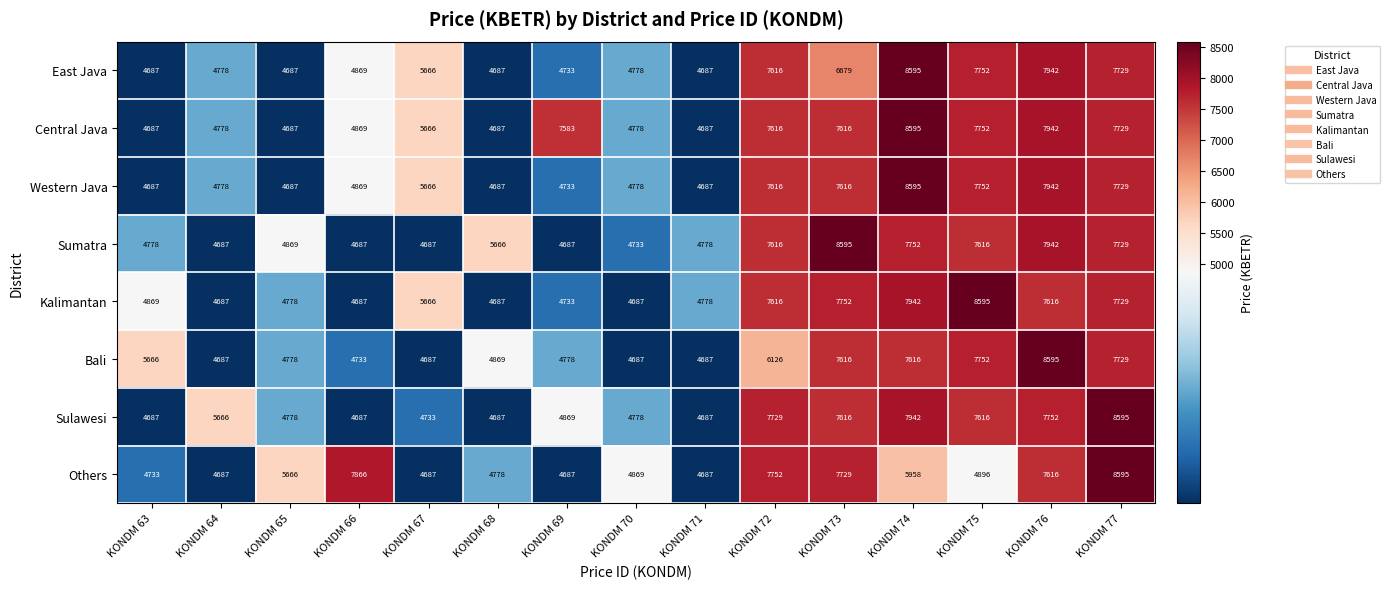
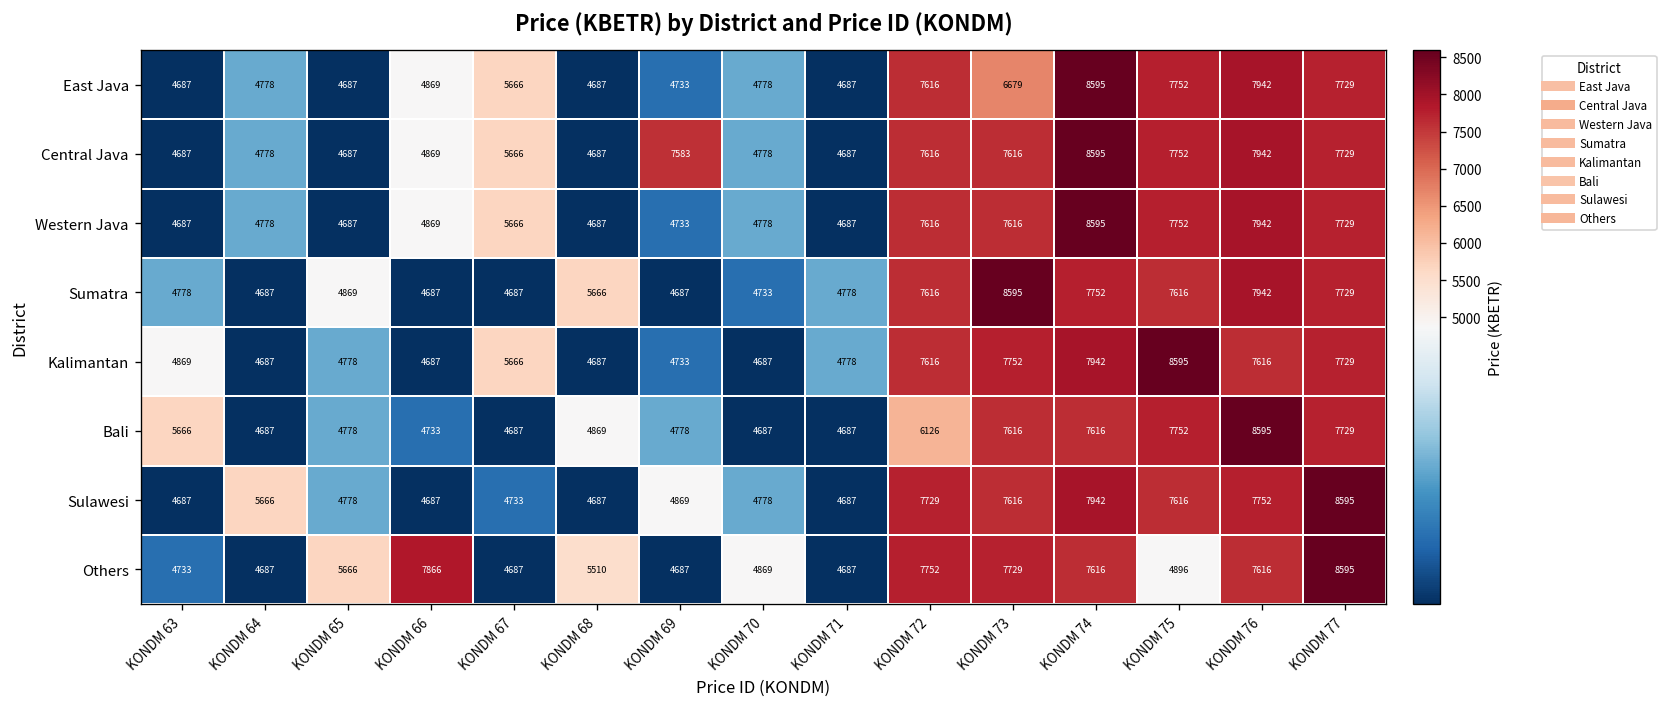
Others, KONDM 68: 4778 -> 5510
Others, KONDM 74: 5958 -> 7616
